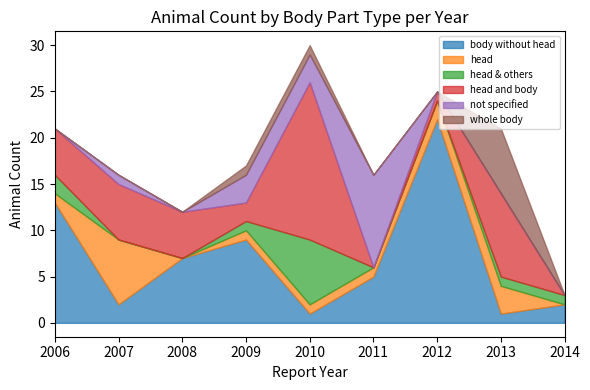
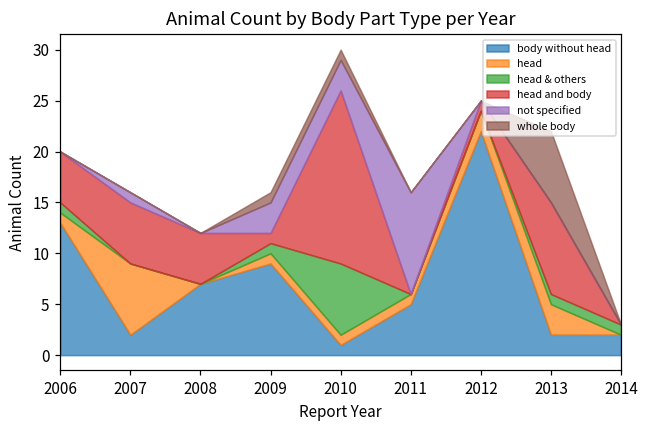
head & others, 2006: 2 -> 1
head and body, 2009: 2 -> 1
body without head, 2013: 1 -> 2
